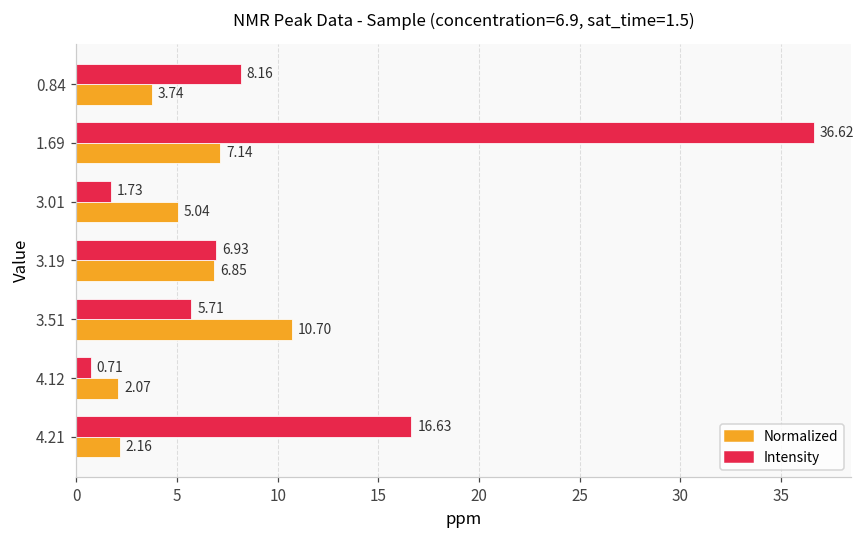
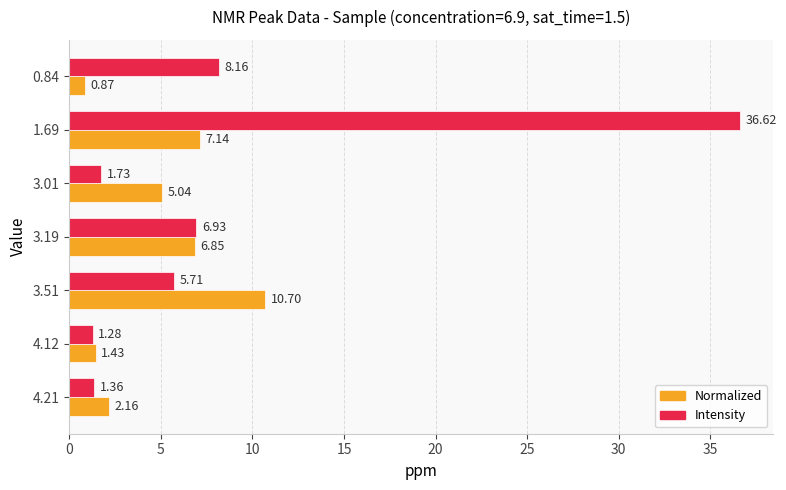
Normalized, 0.84: 3.74 -> 0.87
Intensity, 4.12: 0.71 -> 1.28
Normalized, 4.12: 2.07 -> 1.43
Intensity, 4.21: 16.63 -> 1.36
